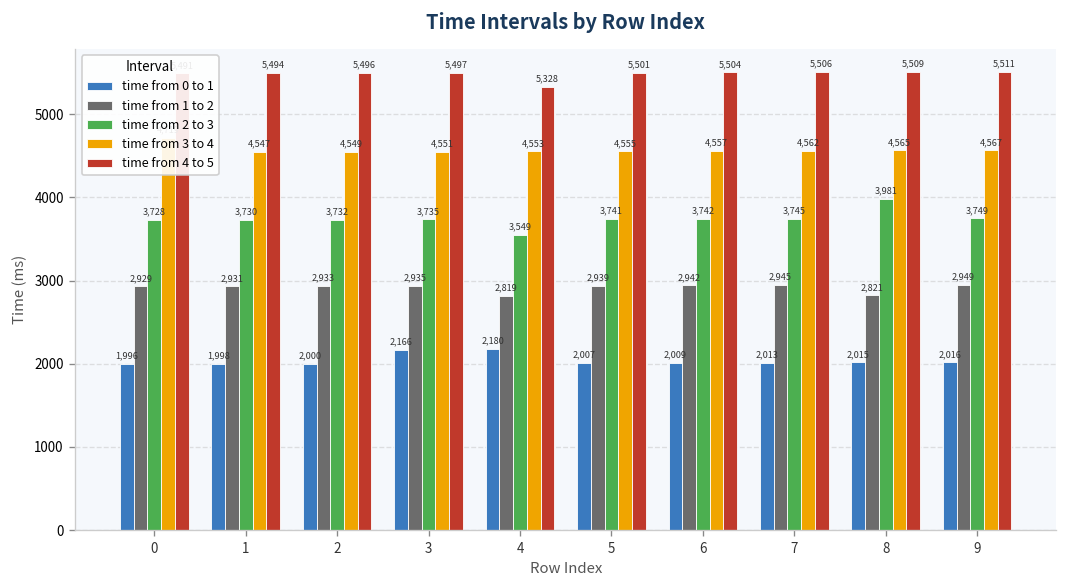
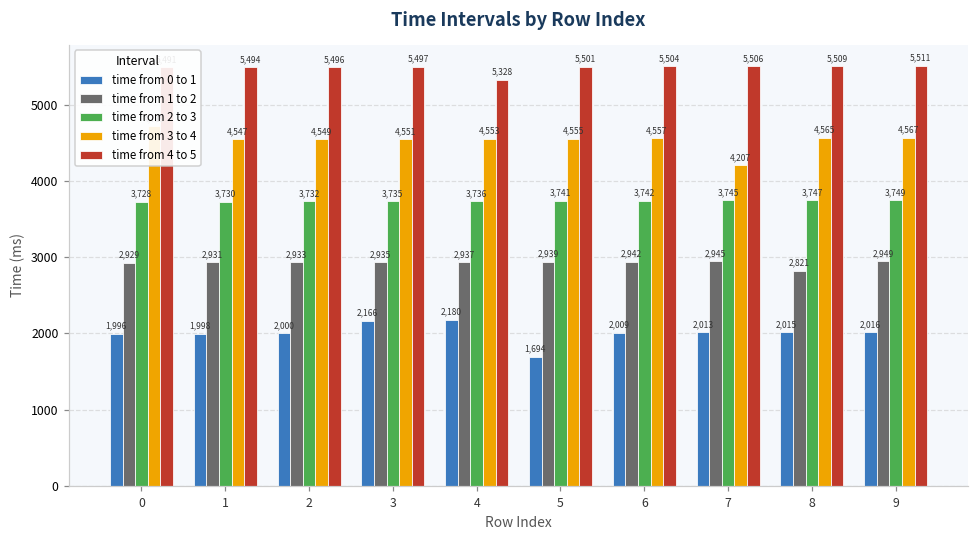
time from 1 to 2, 4: 2,819 -> 2,937
time from 2 to 3, 4: 3,549 -> 3,736
time from 0 to 1, 5: 2,007 -> 1,694
time from 3 to 4, 7: 4,562 -> 4,207
time from 2 to 3, 8: 3,981 -> 3,747
